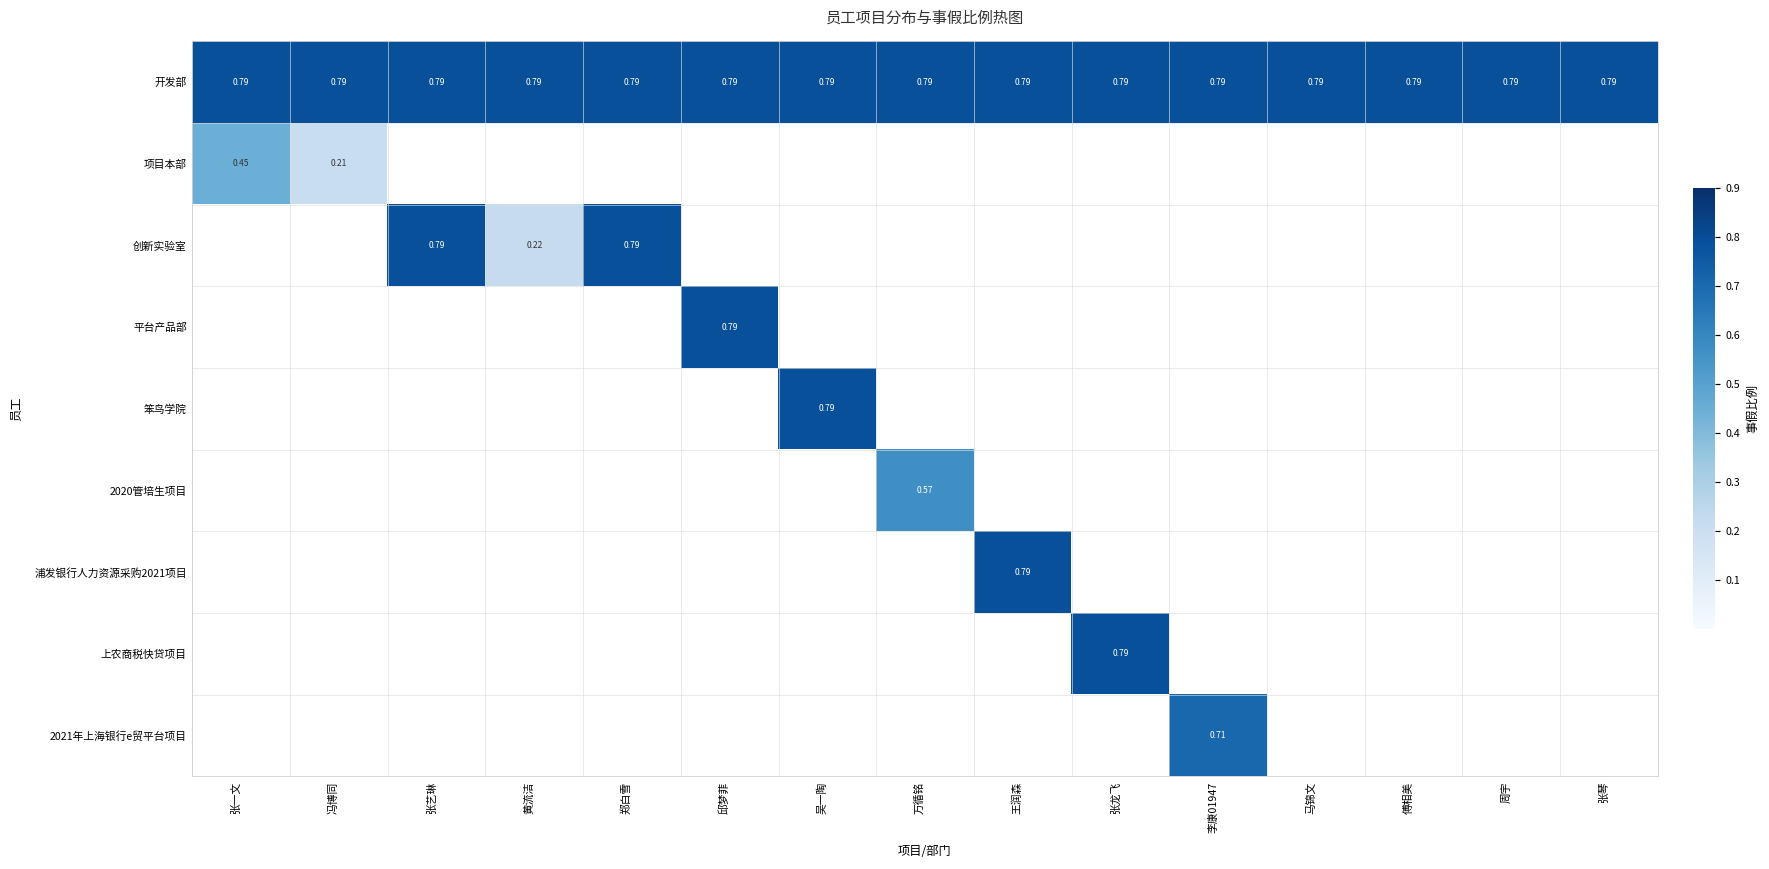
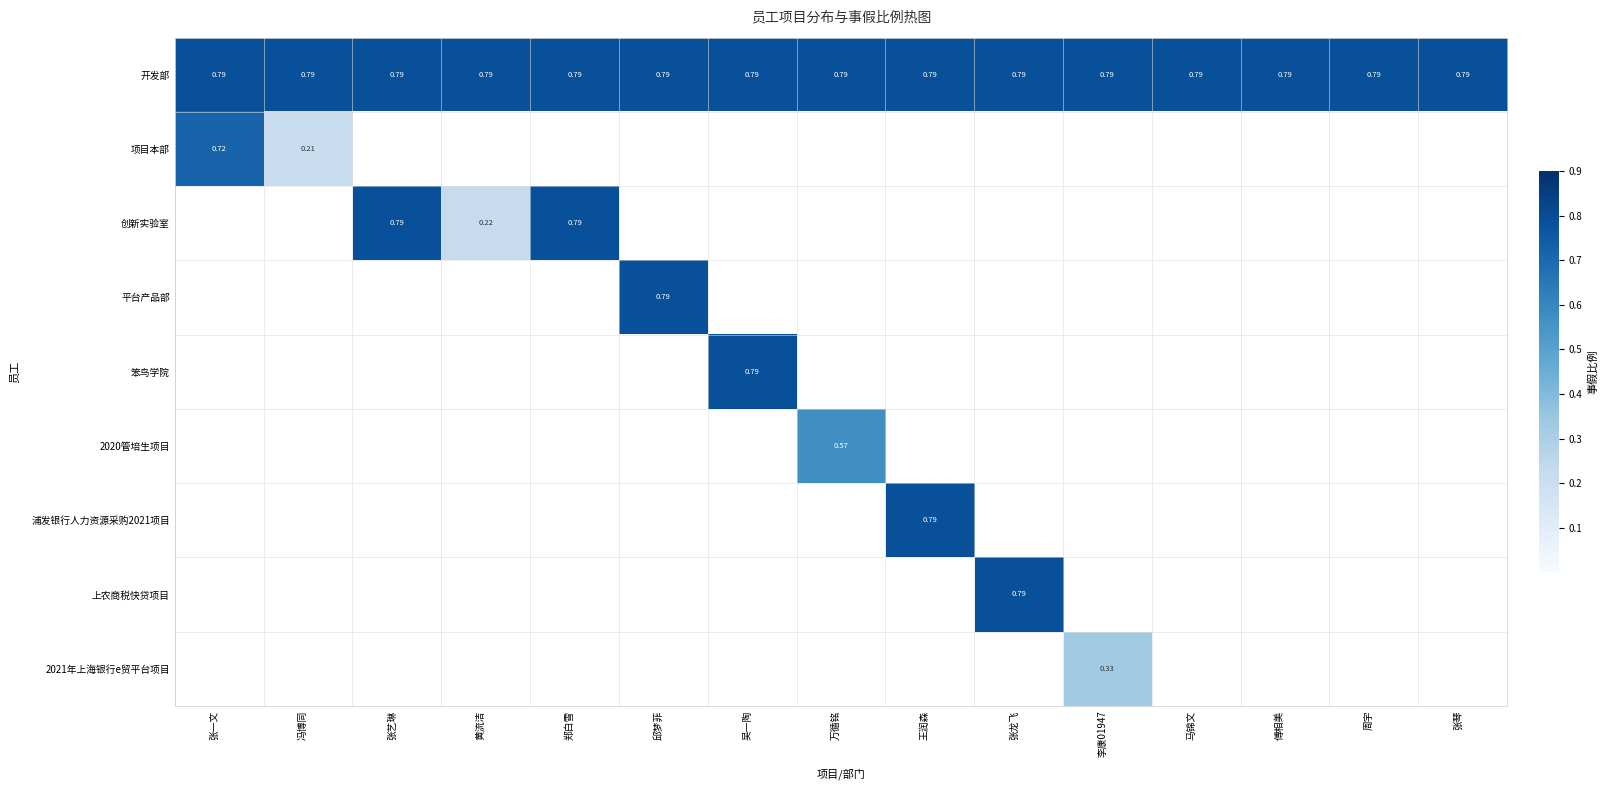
项目本部, 张一文: 0.45 -> 0.72
2021年上海银行e贸平台项目, 李康01947: 0.71 -> 0.33
